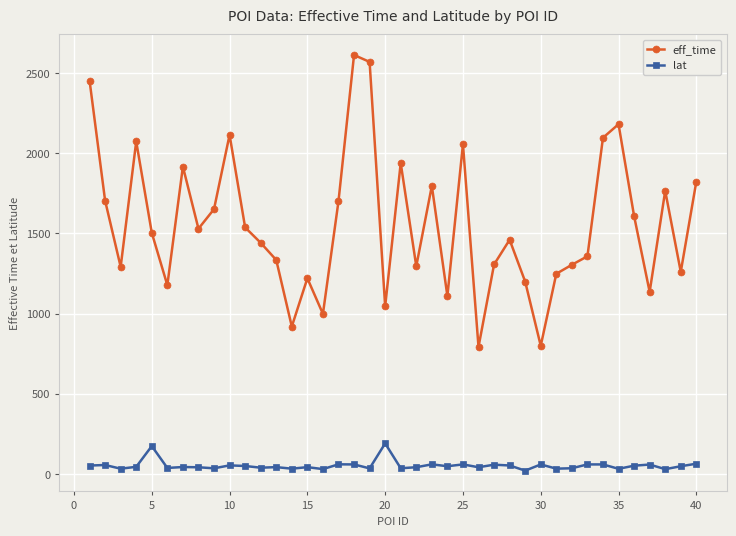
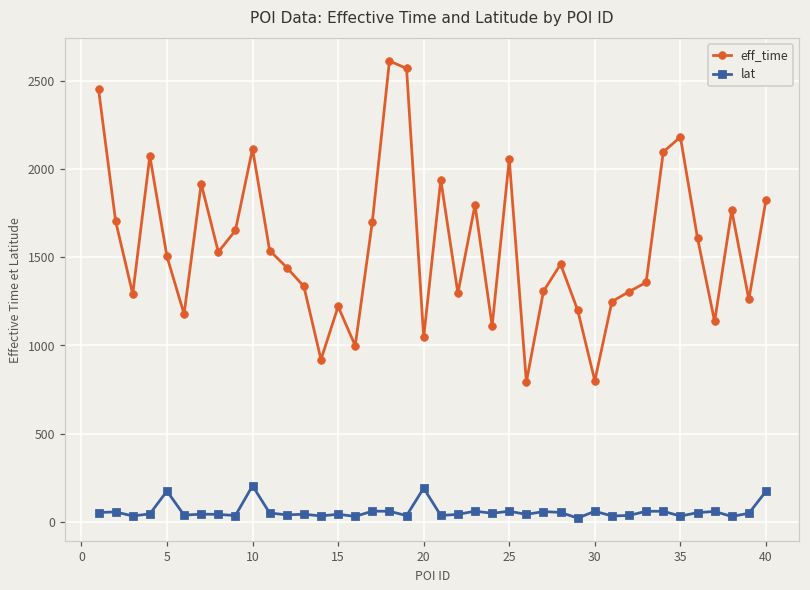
lat, 10: 50 -> 200
lat, 40: 60 -> 170
